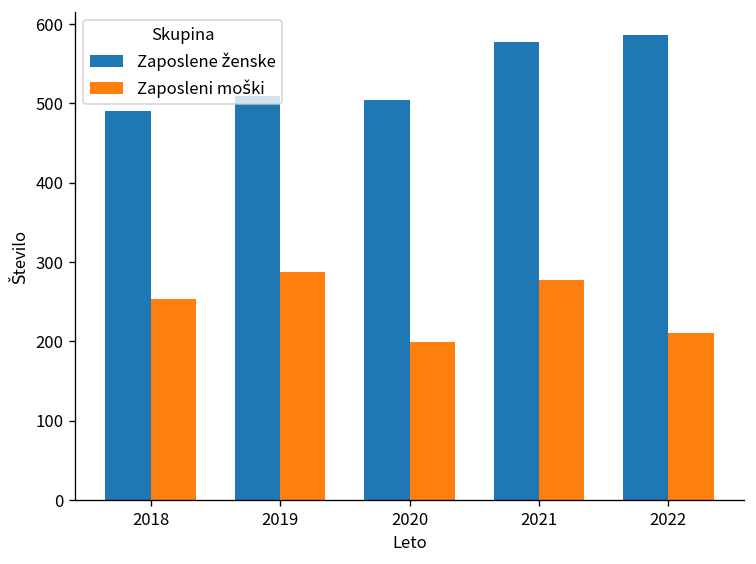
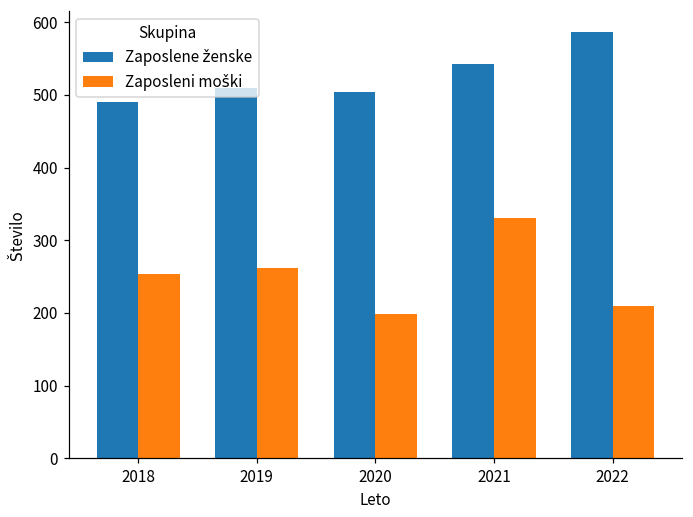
Zaposleni moški, 2019: 290 -> 260
Zaposlene ženske, 2021: 580 -> 540
Zaposleni moški, 2021: 280 -> 330
